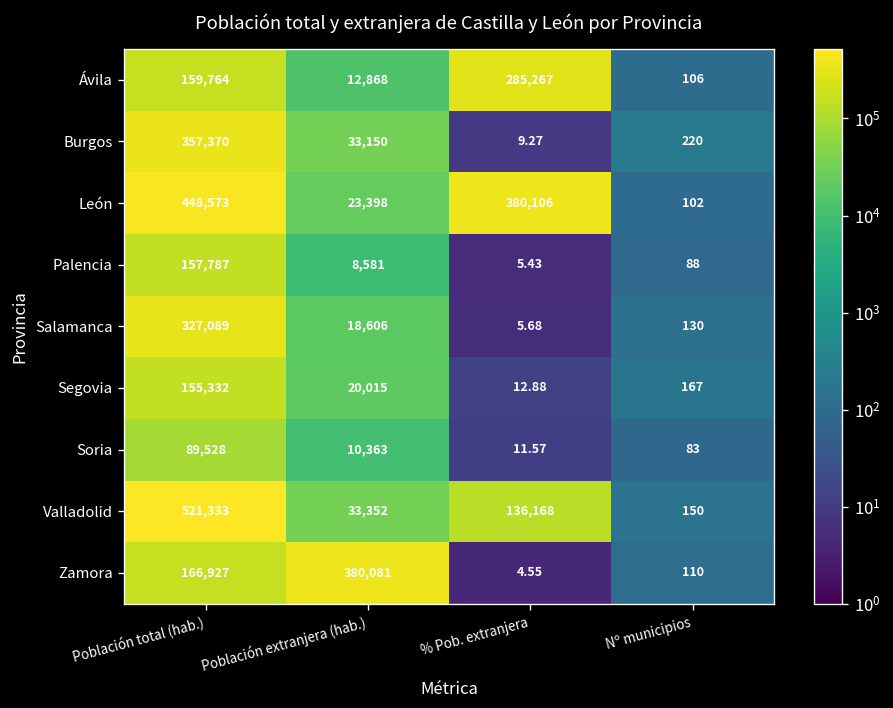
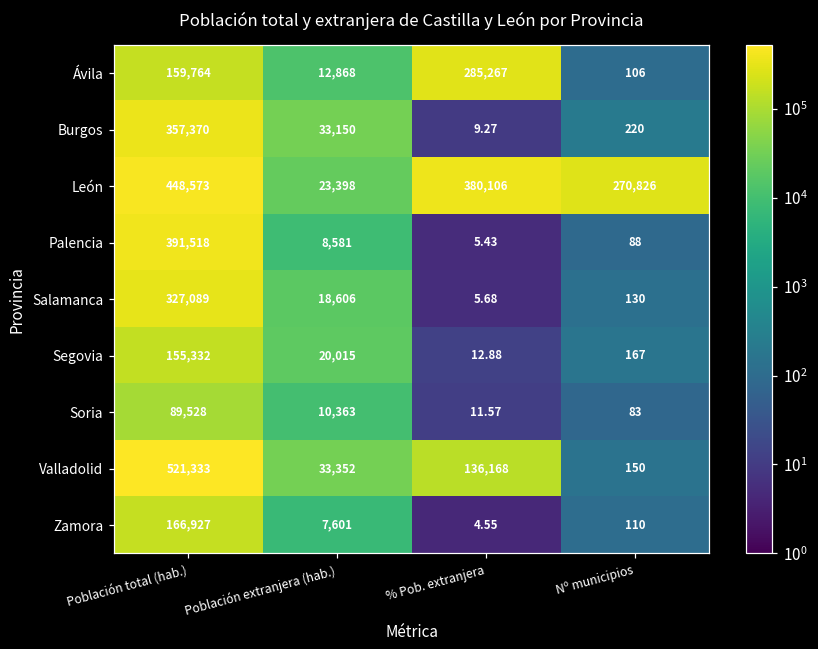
León, Nº municipios: 102 -> 270,826
Palencia, Población total (hab.): 157,787 -> 391,518
Zamora, Población extranjera (hab.): 380,081 -> 7,601
